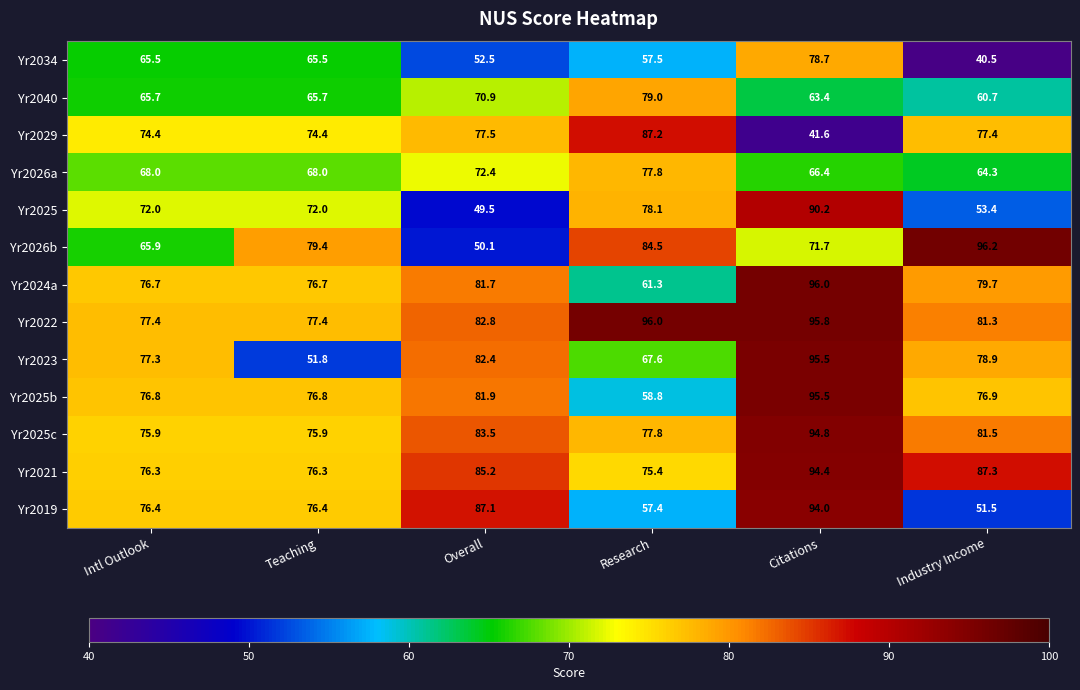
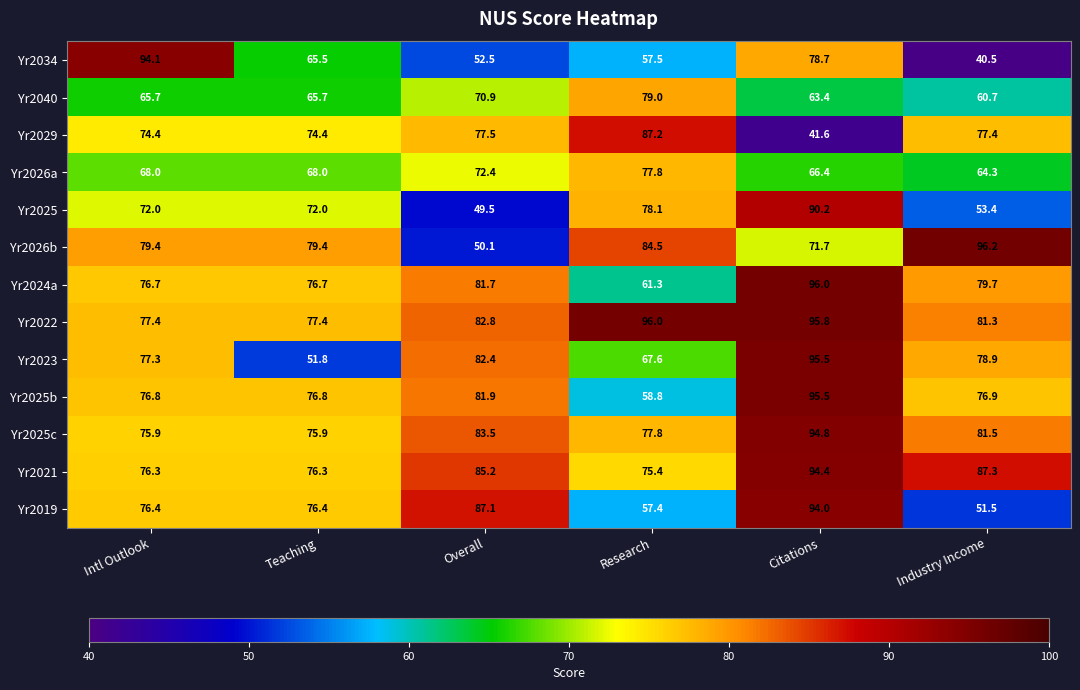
Yr2034, Intl Outlook: 65.5 -> 94.1
Yr2026b, Intl Outlook: 65.9 -> 79.4
